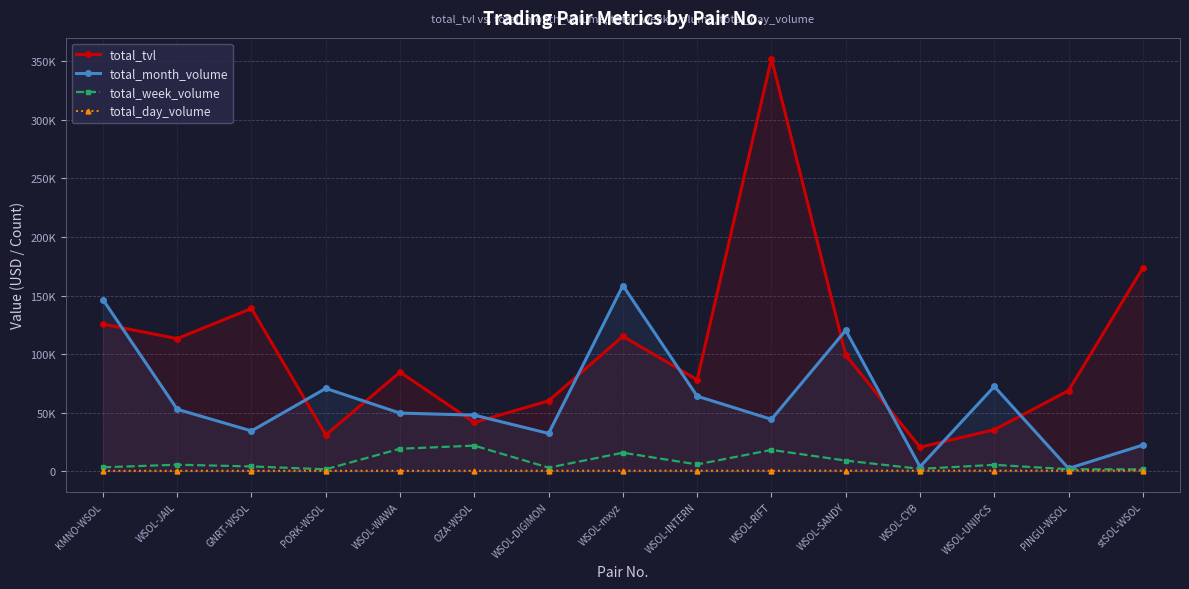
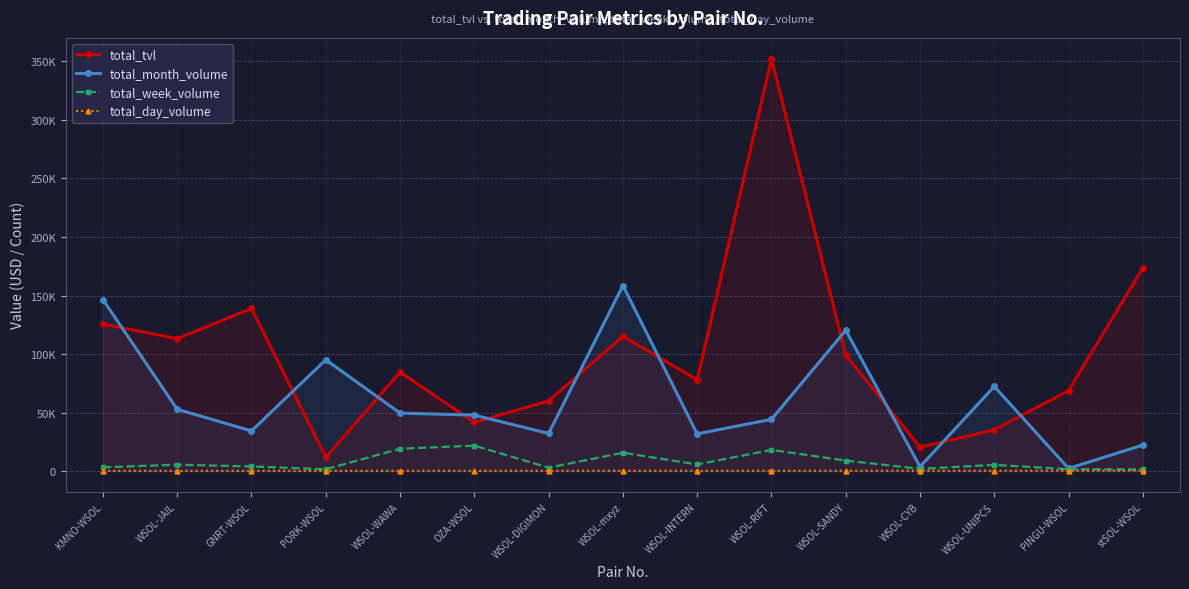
total_tvl, PORK-WSOL: 31000 -> 12000
total_month_volume, PORK-WSOL: 71000 -> 95000
total_month_volume, WSOL-INTERN: 64000 -> 32000
